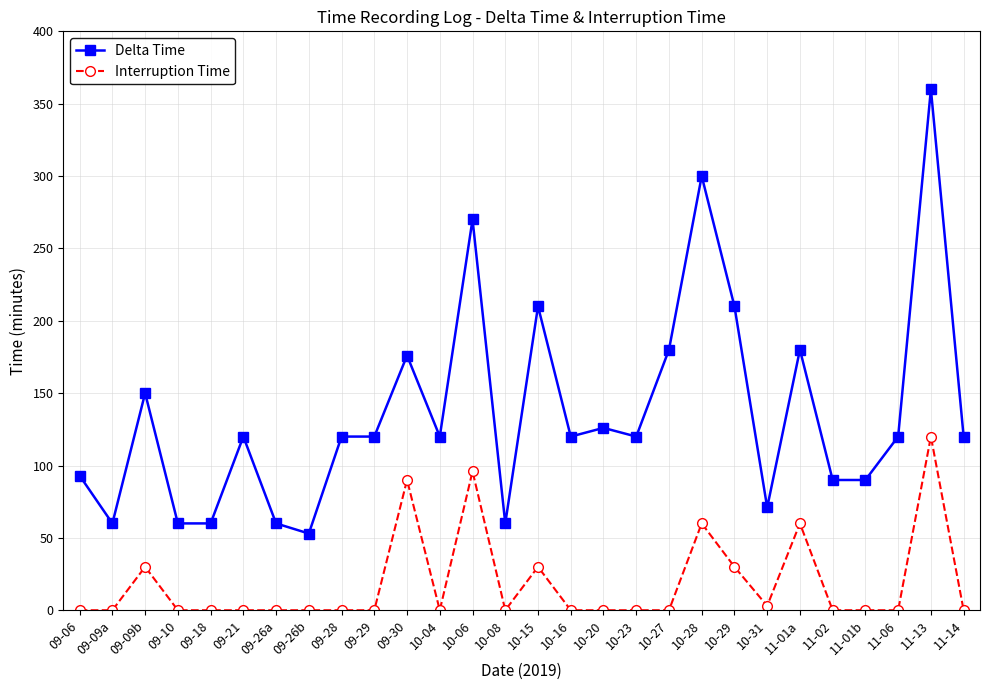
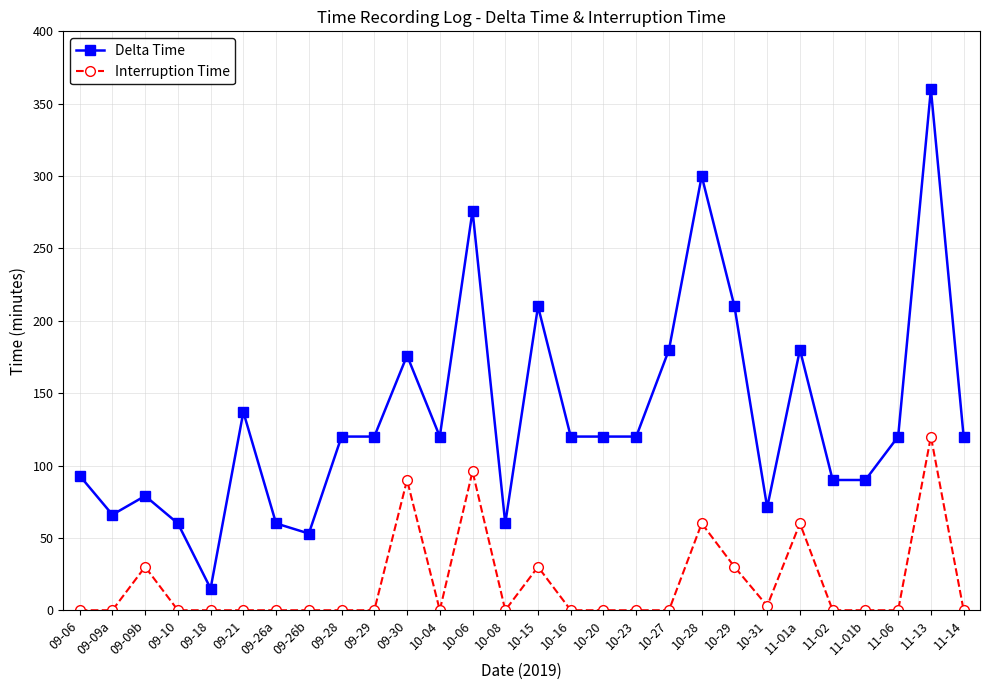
Delta Time, 09-09a: 60 -> 66
Delta Time, 09-09b: 150 -> 79
Delta Time, 09-18: 60 -> 15
Delta Time, 09-21: 120 -> 137
Delta Time, 10-06: 270 -> 276
Delta Time, 10-20: 126 -> 120
